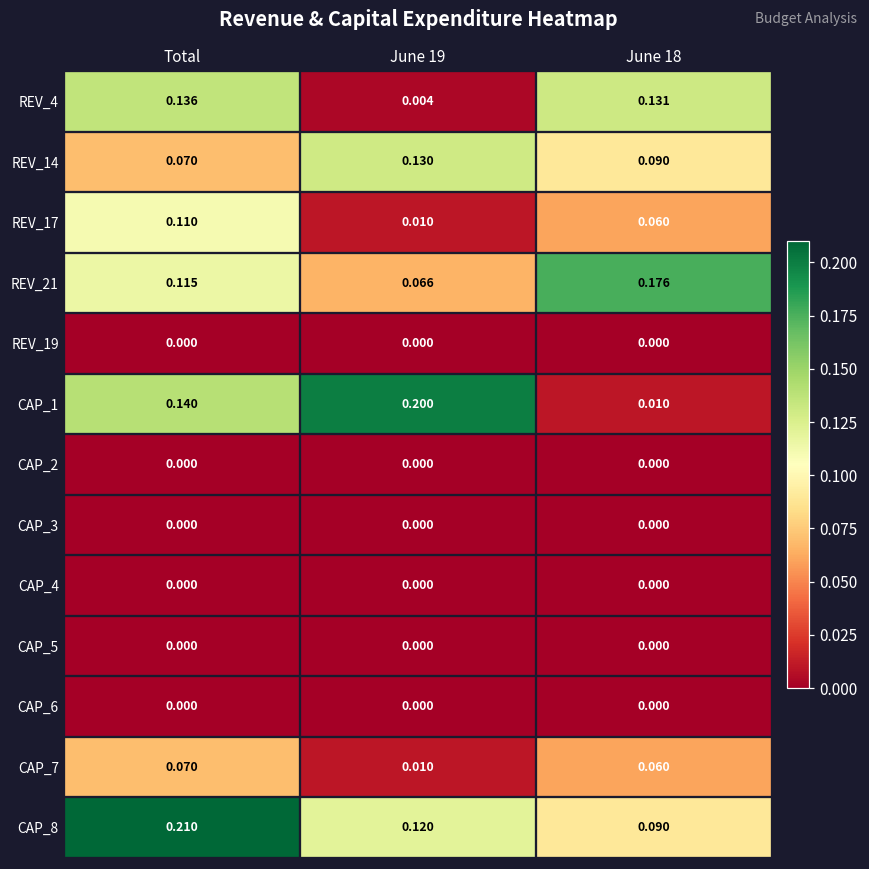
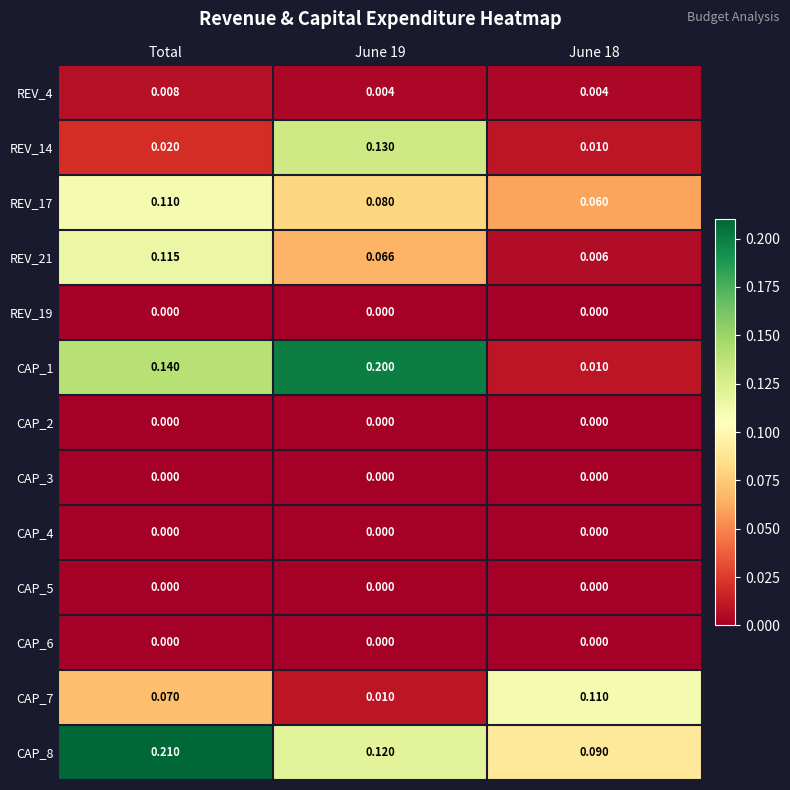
REV_4, Total: 0.136 -> 0.008
REV_4, June 18: 0.131 -> 0.004
REV_14, Total: 0.070 -> 0.020
REV_14, June 18: 0.090 -> 0.010
REV_17, June 19: 0.010 -> 0.080
REV_21, June 18: 0.176 -> 0.006
CAP_7, June 18: 0.060 -> 0.110
